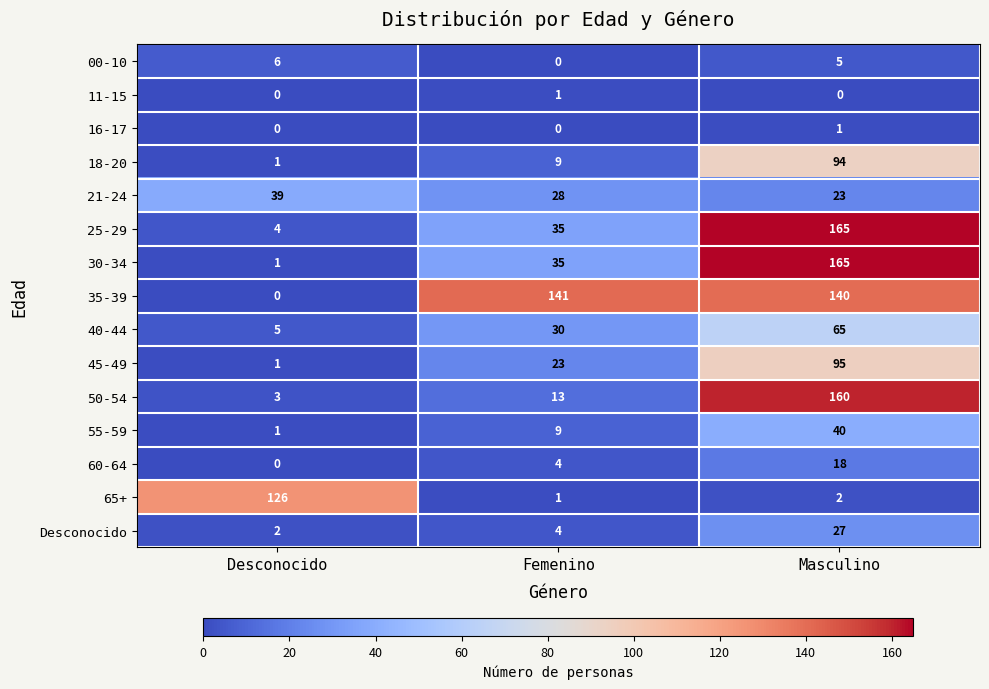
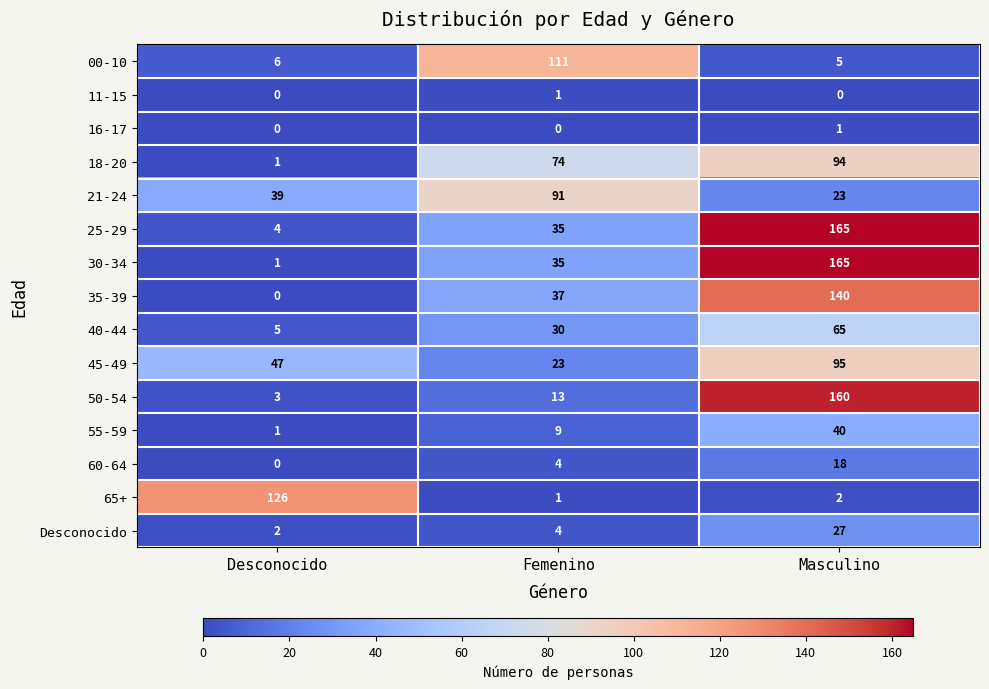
00-10, Femenino: 0 -> 111
18-20, Femenino: 9 -> 74
21-24, Femenino: 28 -> 91
35-39, Femenino: 141 -> 37
45-49, Desconocido: 1 -> 47
